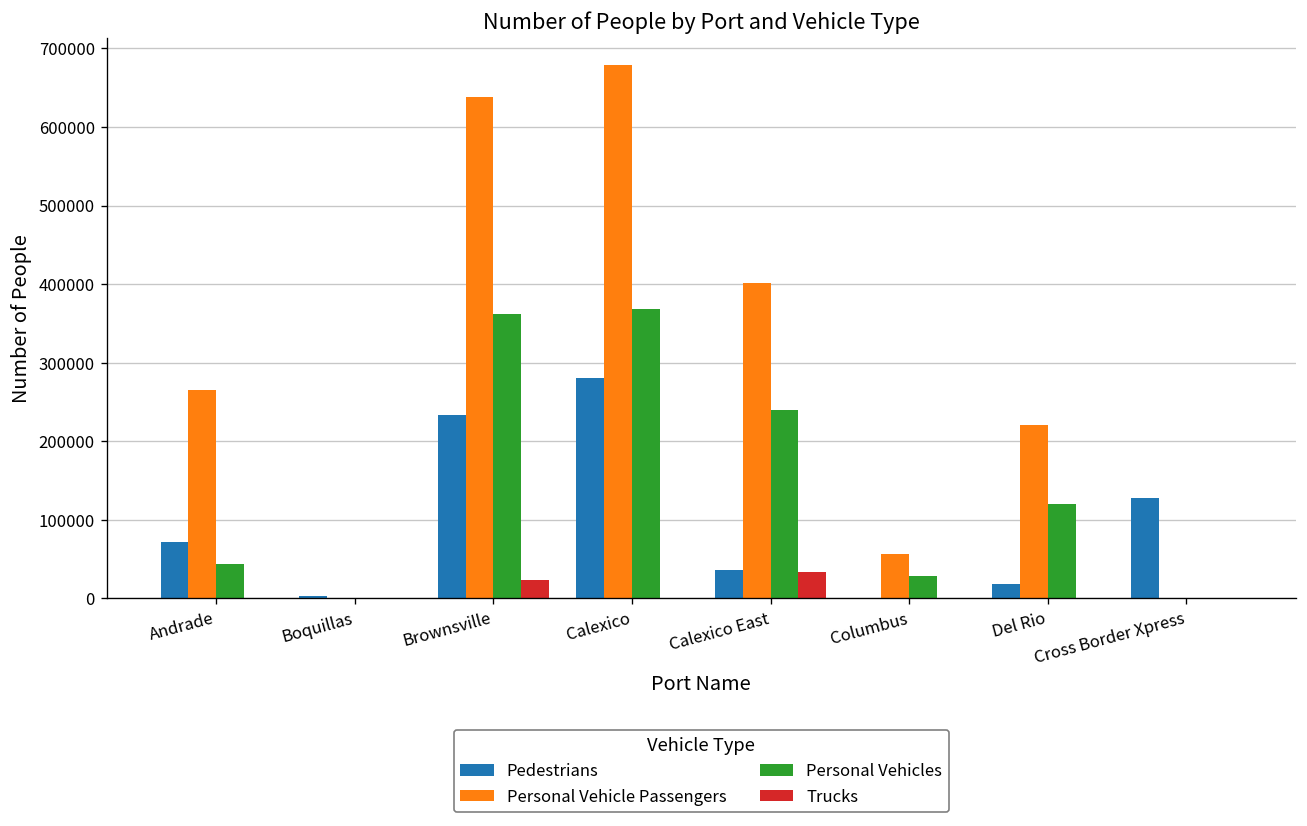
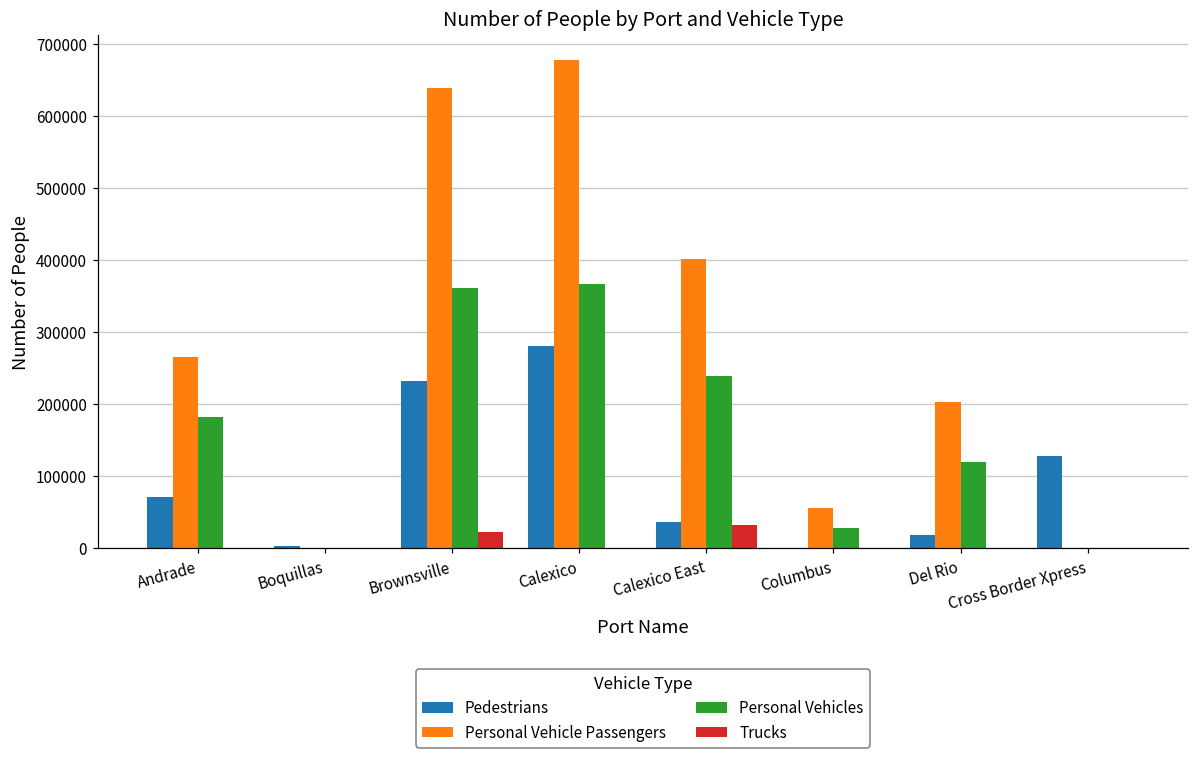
Personal Vehicles, Andrade: 40000 -> 180000
Personal Vehicle Passengers, Del Rio: 220000 -> 200000
